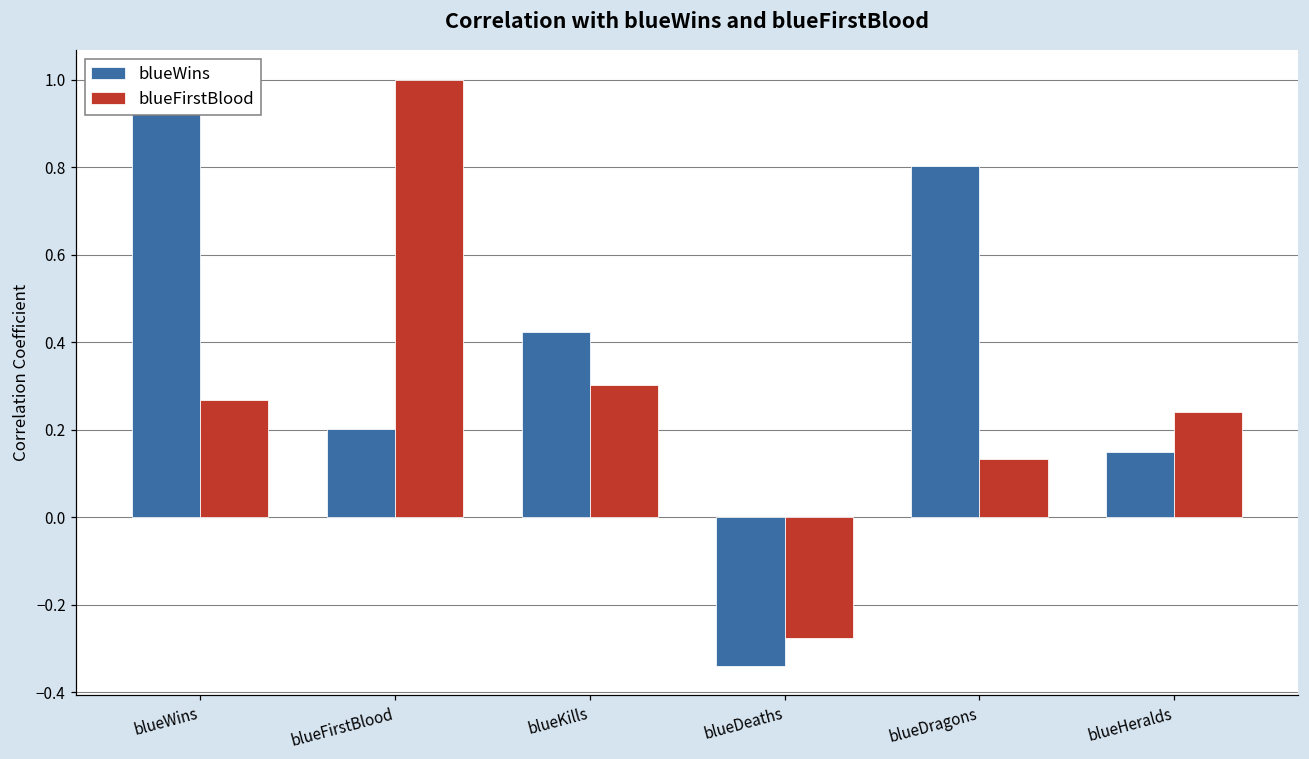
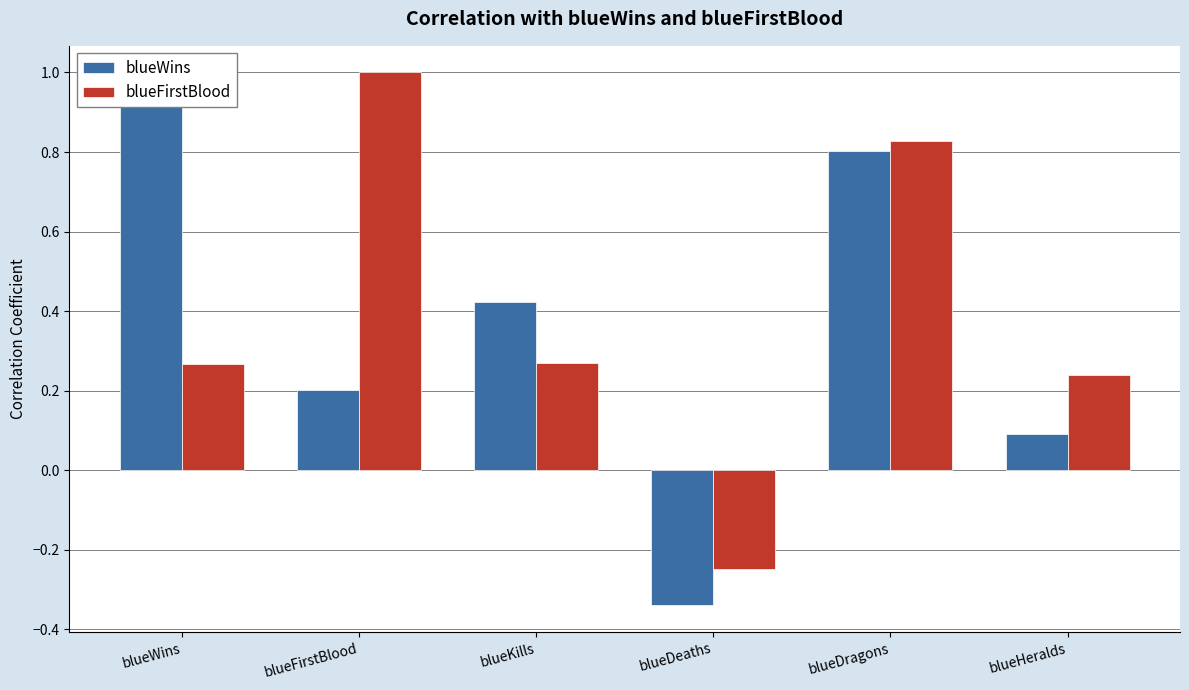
blueFirstBlood, blueKills: 0.30 -> 0.27
blueFirstBlood, blueDeaths: -0.27 -> -0.25
blueFirstBlood, blueDragons: 0.13 -> 0.83
blueWins, blueHeralds: 0.15 -> 0.09
